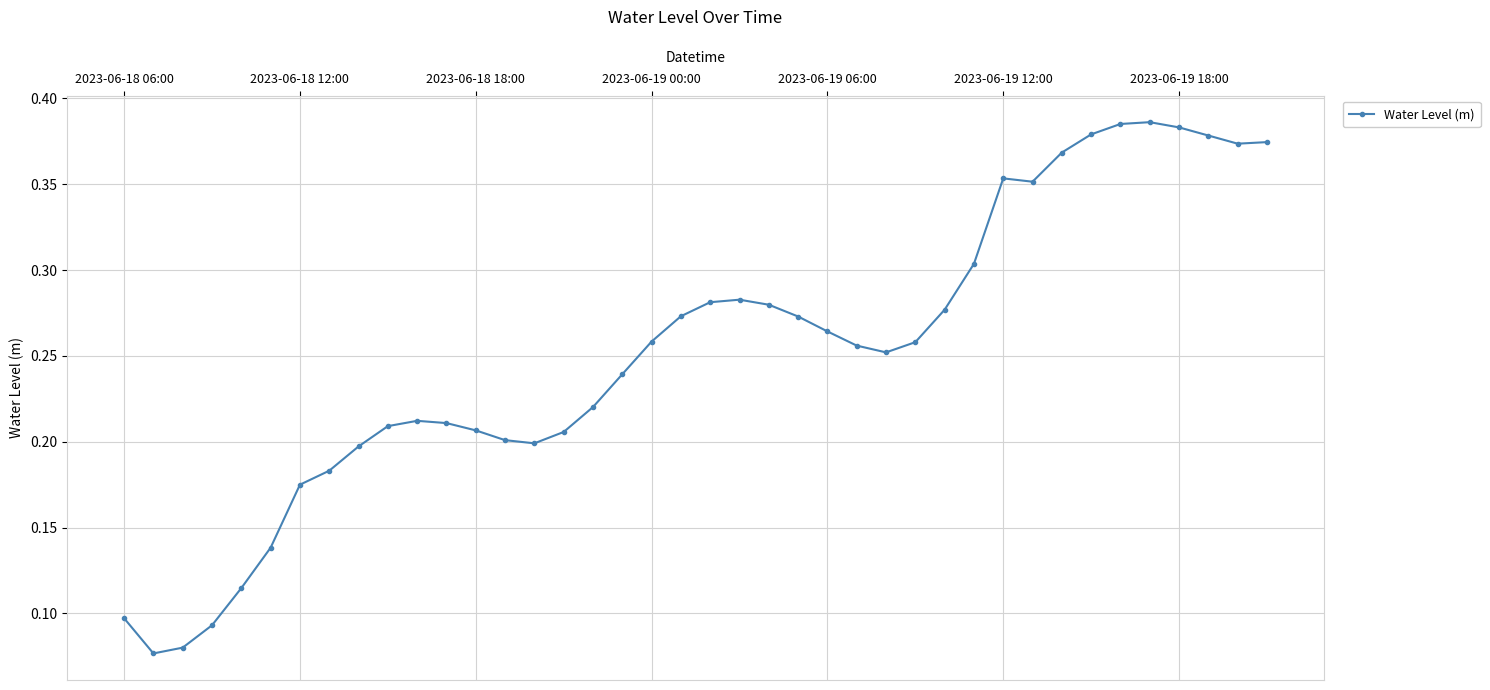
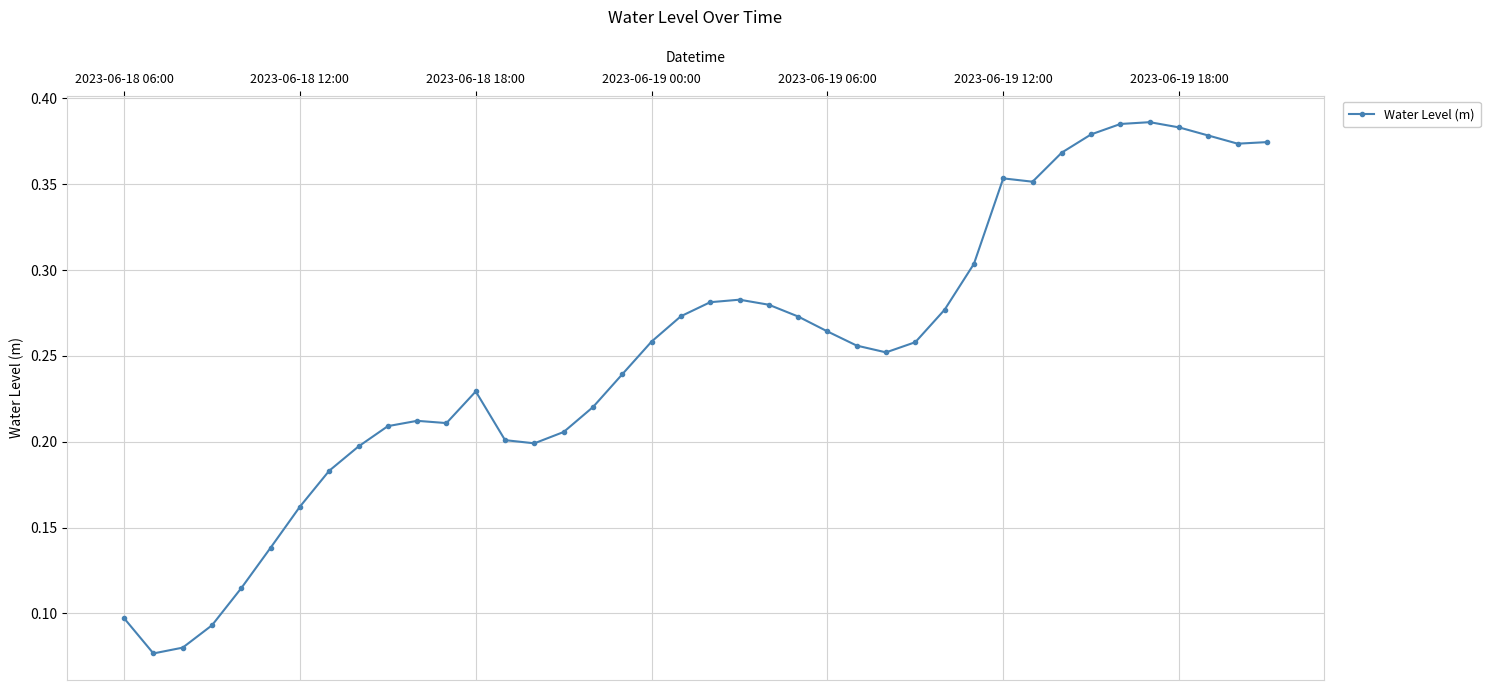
2023-06-18 12:00: 0.175 -> 0.162
2023-06-18 18:00: 0.207 -> 0.229
